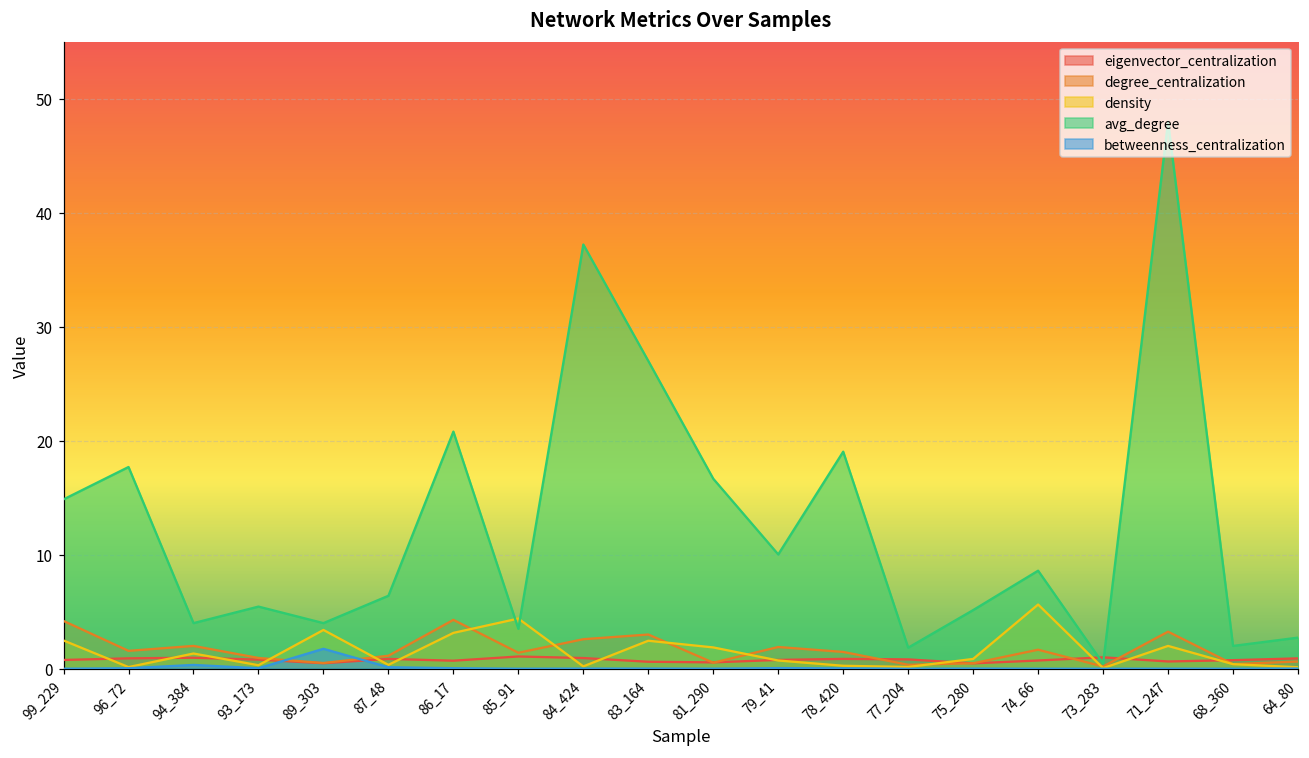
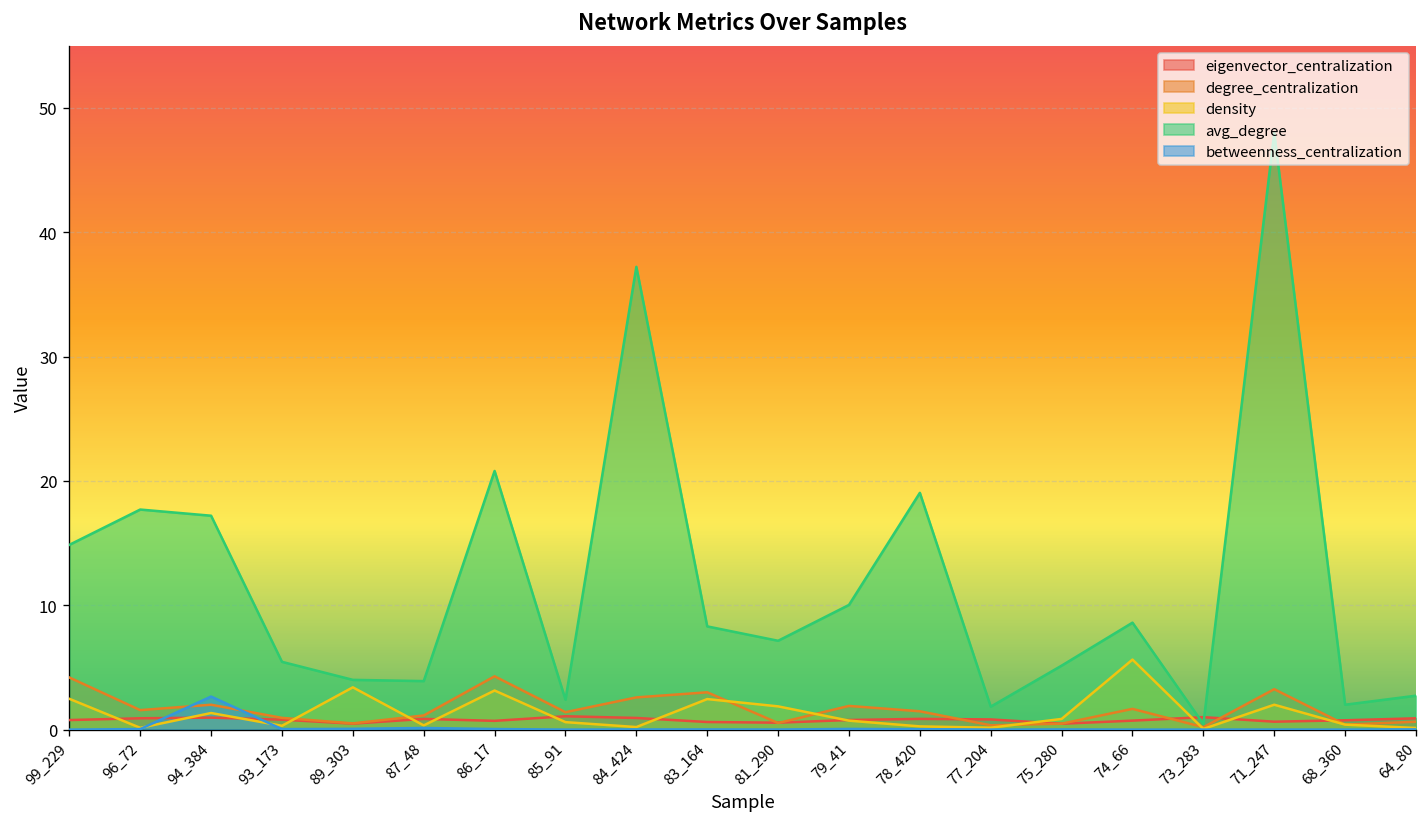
avg_degree, 94_384: 4.0 -> 17.2
betweenness_centralization, 94_384: 0.3 -> 2.7
betweenness_centralization, 89_303: 1.7 -> 0.1
avg_degree, 87_48: 6.4 -> 3.9
density, 85_91: 4.4 -> 0.6
avg_degree, 85_91: 3.5 -> 2.4
avg_degree, 83_164: 27.0 -> 8.3
avg_degree, 81_290: 16.7 -> 7.1
